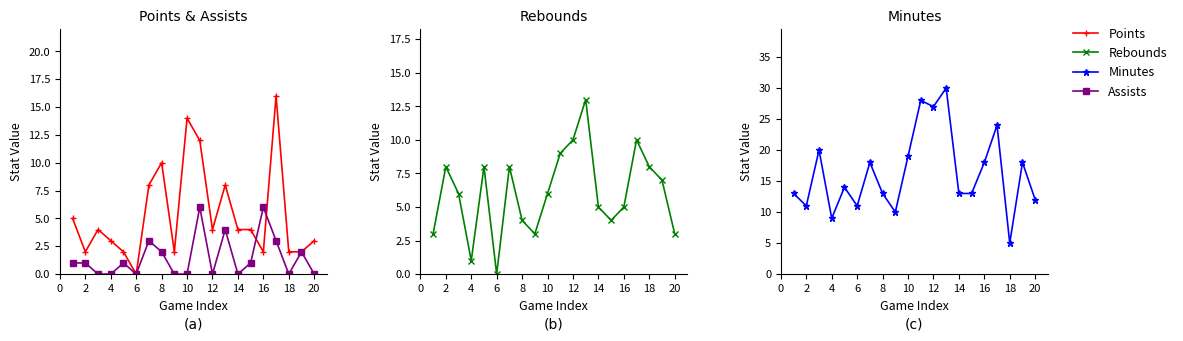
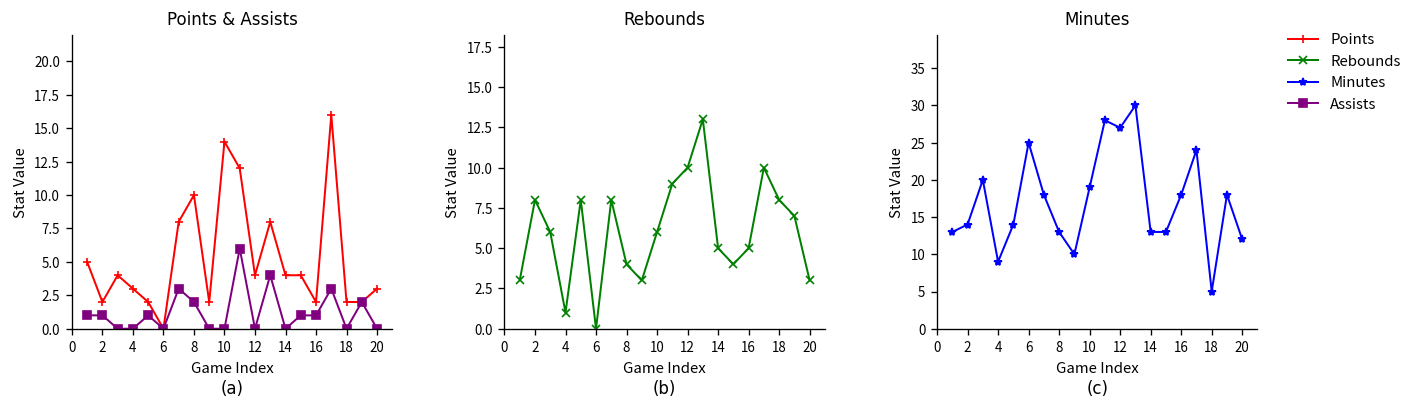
Points & Assists, Assists, 16: 6 -> 1
Minutes, 2: 11 -> 14
Minutes, 6: 11 -> 25
